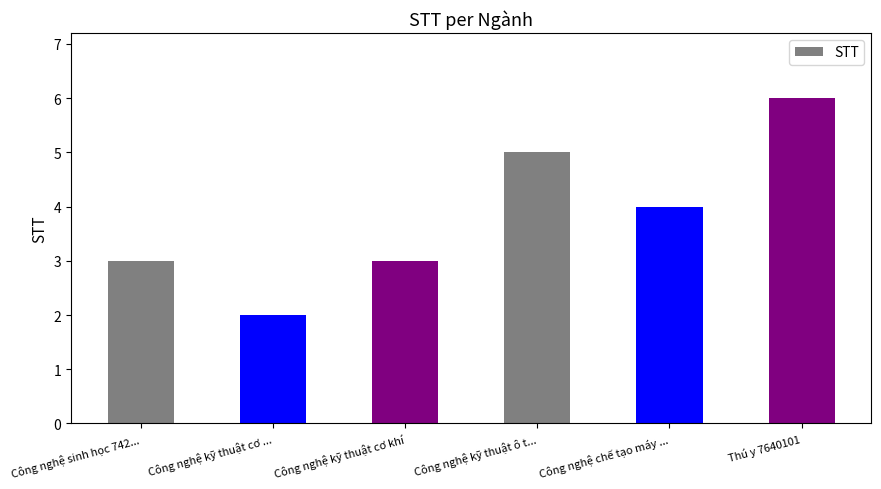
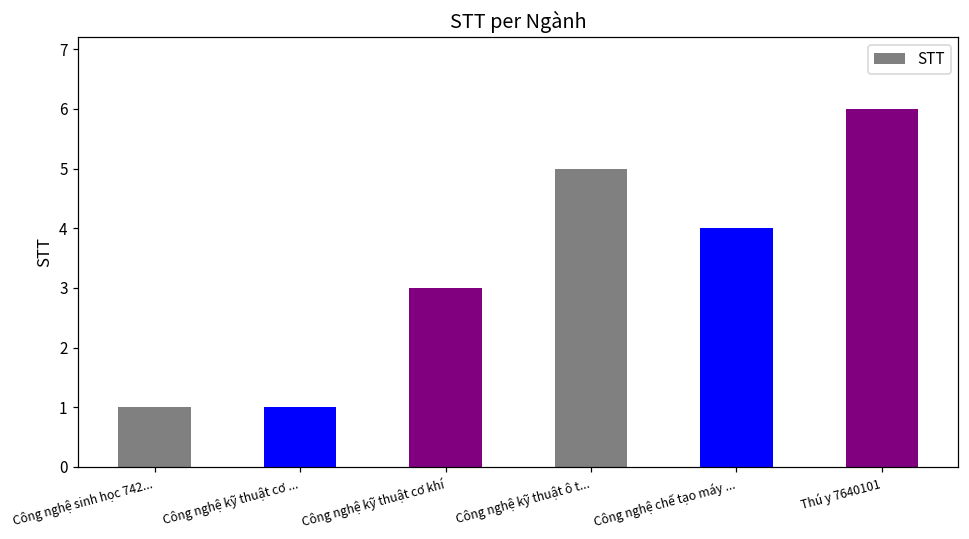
Công nghệ sinh học 742...: 3 -> 1
Công nghệ kỹ thuật cơ ...: 2 -> 1
